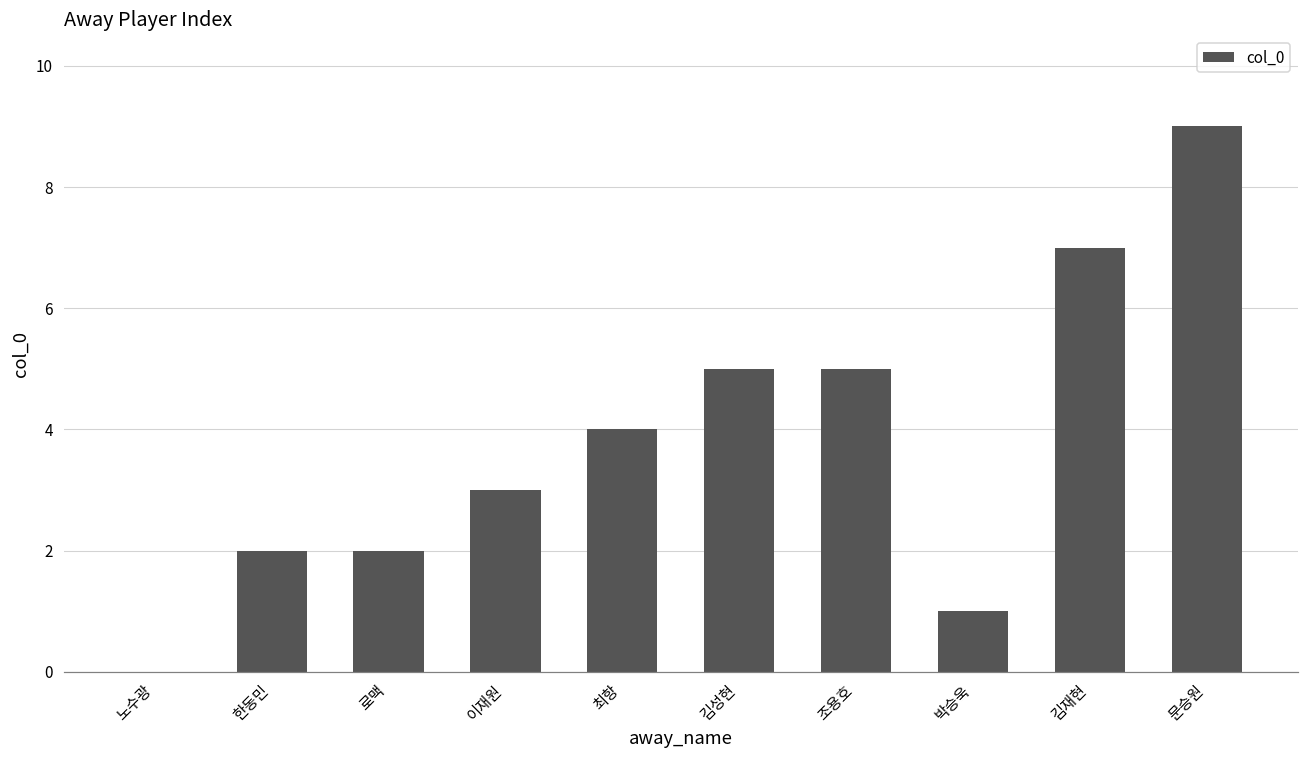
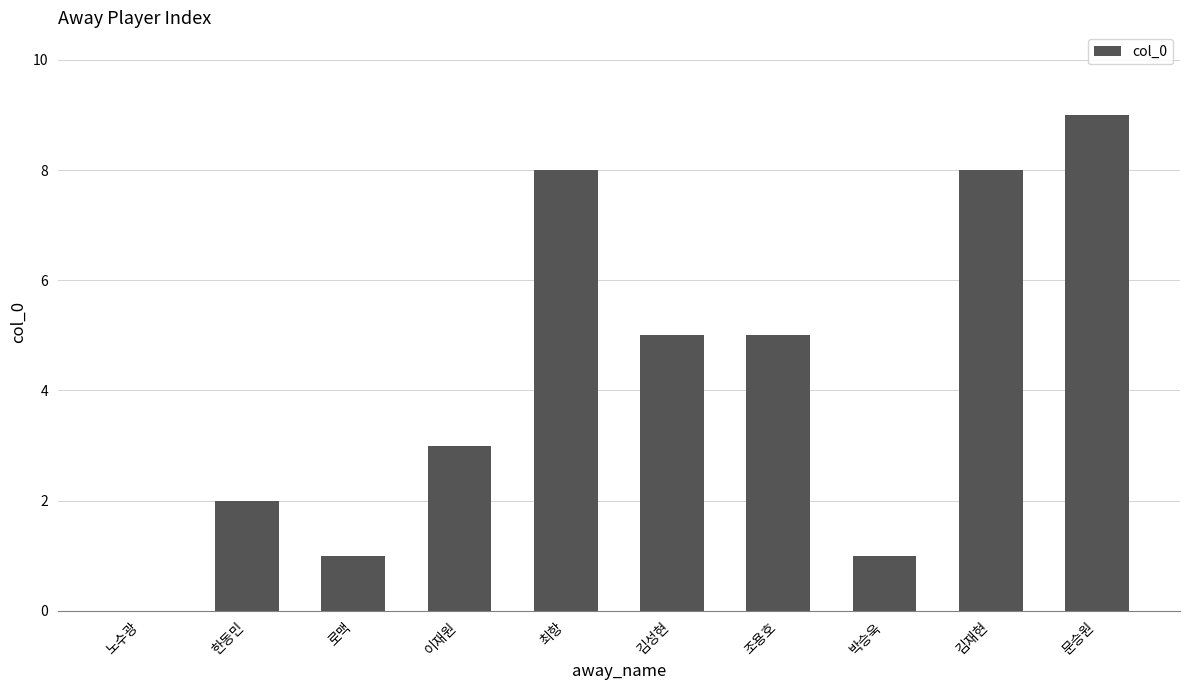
로맥: 2 -> 1
최항: 4 -> 8
김재현: 7 -> 8
